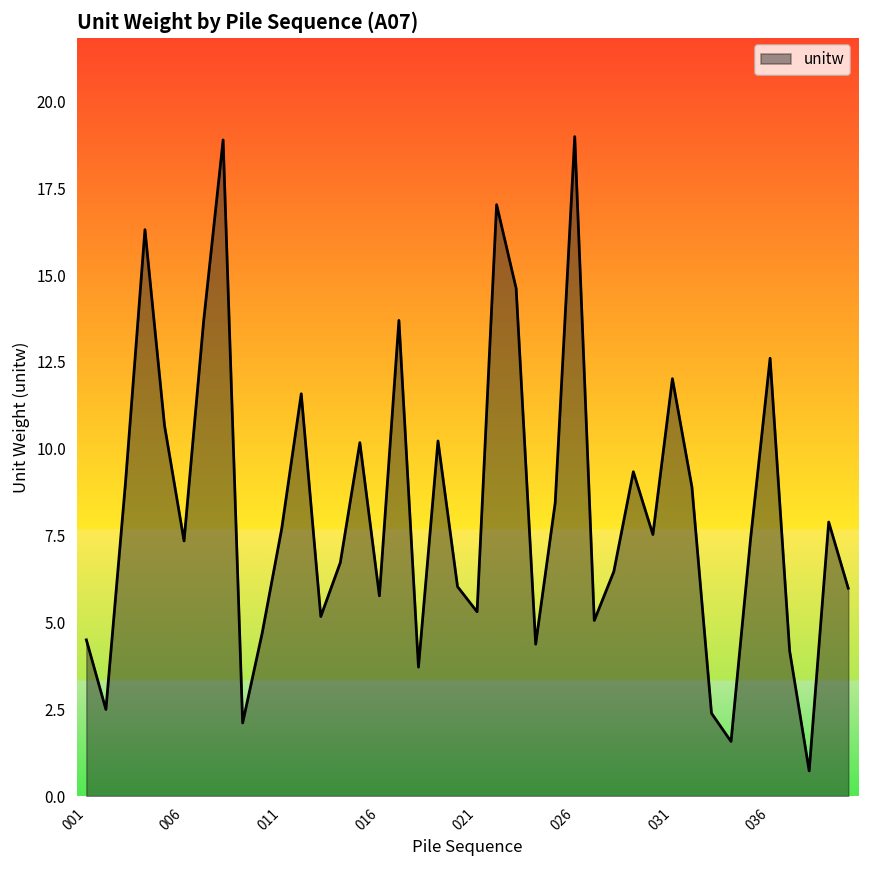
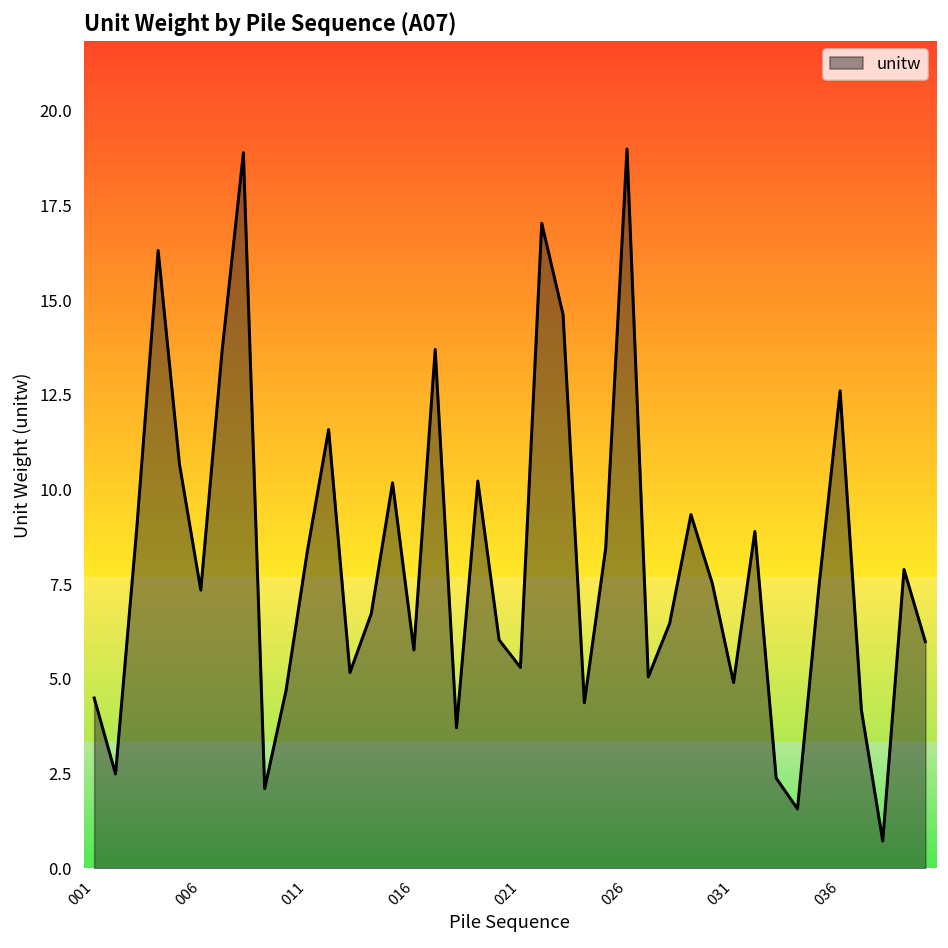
011: 7.7 -> 8.4
031: 12.0 -> 4.9
